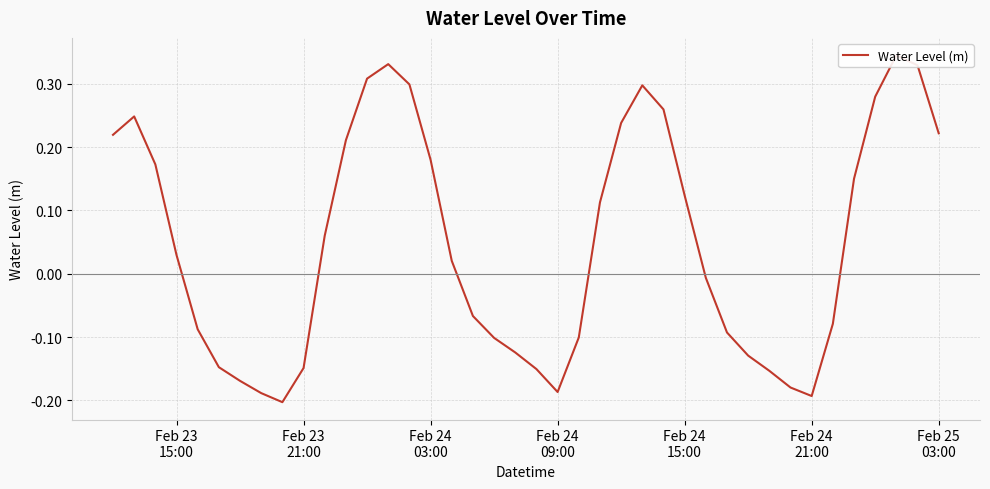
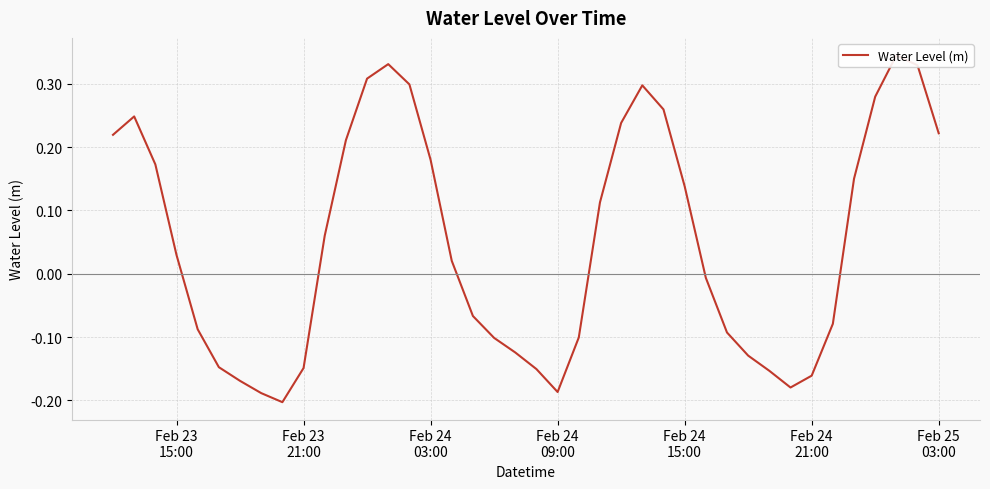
Feb 24 15:00: 0.12 -> 0.14
Feb 24 21:00: -0.19 -> -0.16
